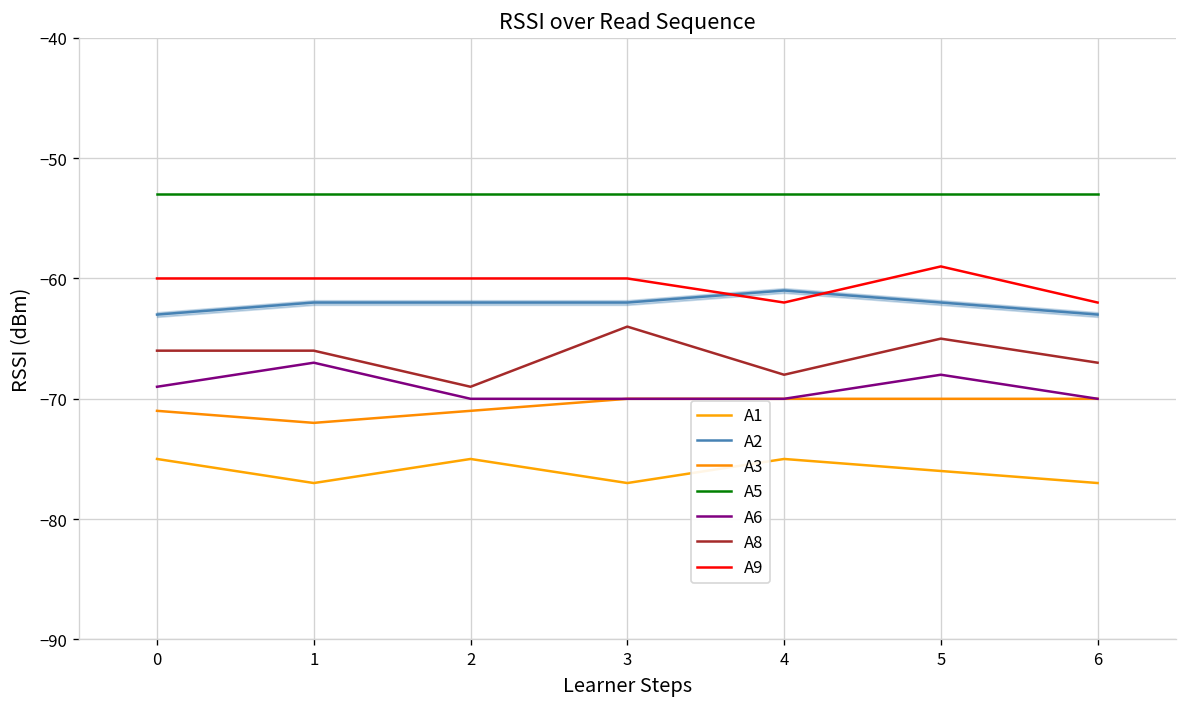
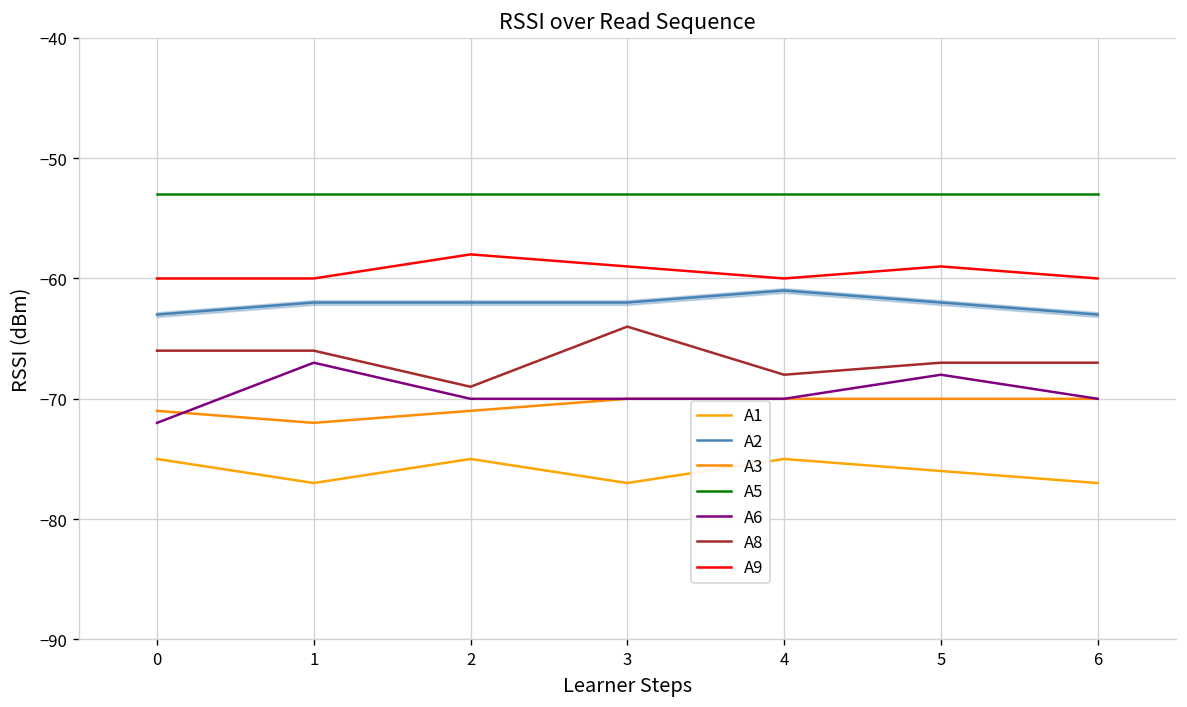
A6, 0: -69 -> -72
A9, 2: -60 -> -58
A9, 3: -60 -> -59
A9, 4: -62 -> -60
A8, 5: -65 -> -67
A9, 6: -62 -> -60
